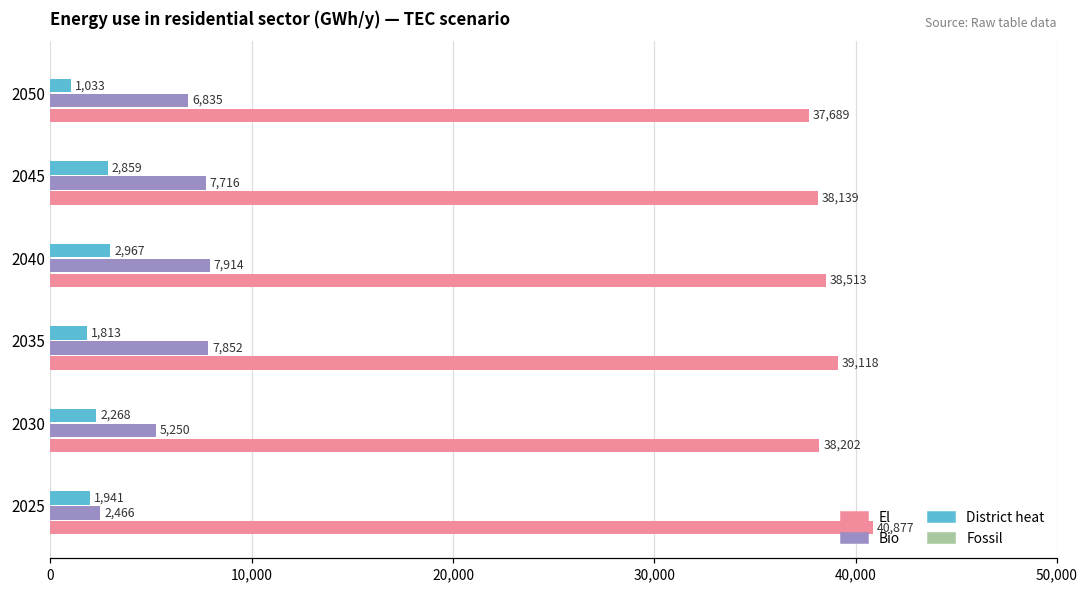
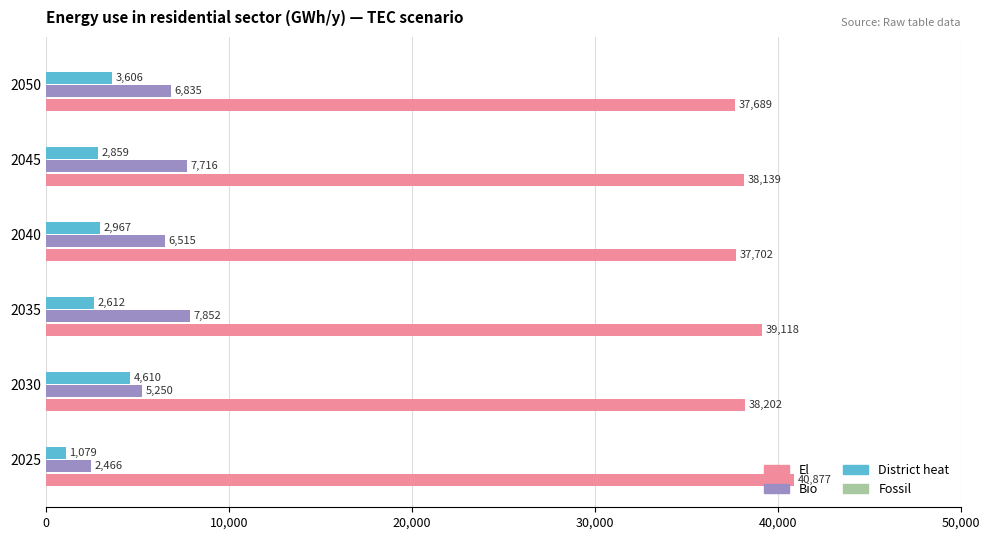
District heat, 2050: 1,033 -> 3,606
Bio, 2040: 7,914 -> 6,515
El, 2040: 38,513 -> 37,702
District heat, 2035: 1,813 -> 2,612
District heat, 2030: 2,268 -> 4,610
District heat, 2025: 1,941 -> 1,079
